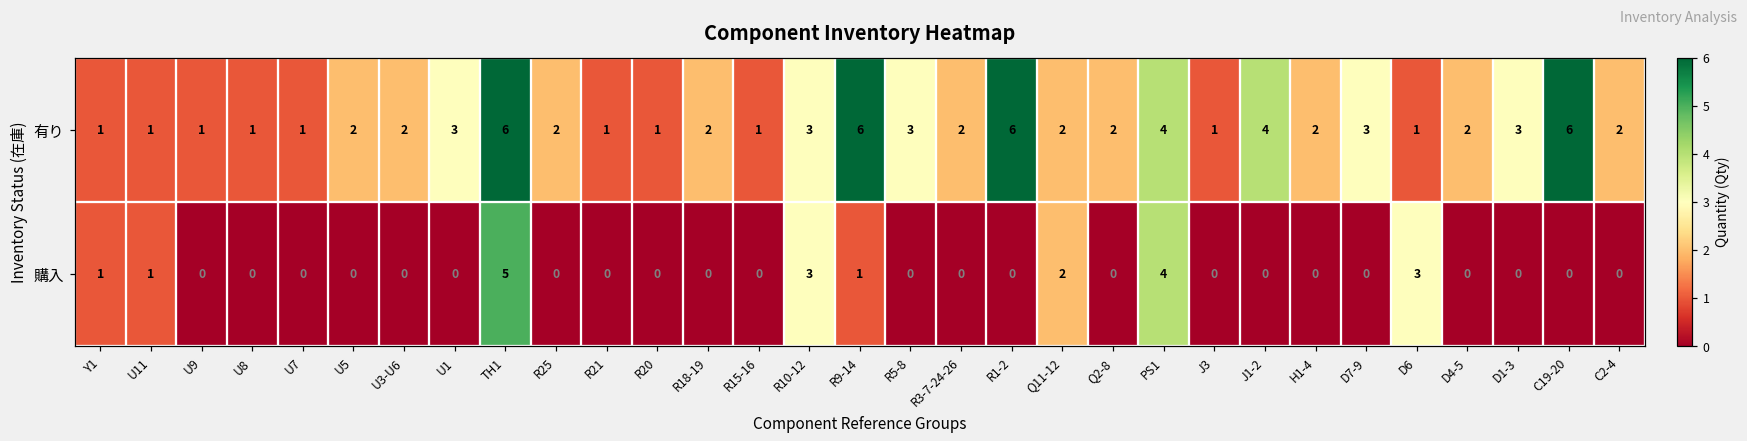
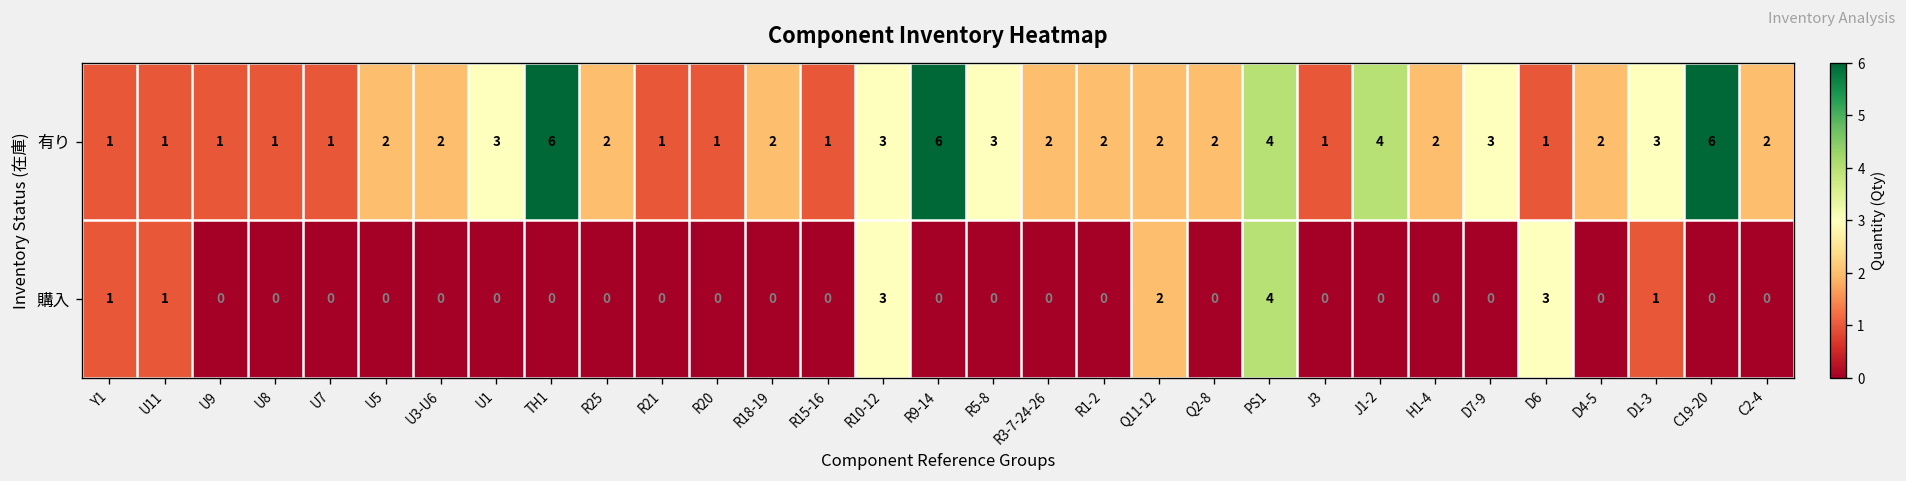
有り, R1-2: 6 -> 2
購入, TH1: 5 -> 0
購入, R9-14: 1 -> 0
購入, D1-3: 0 -> 1
